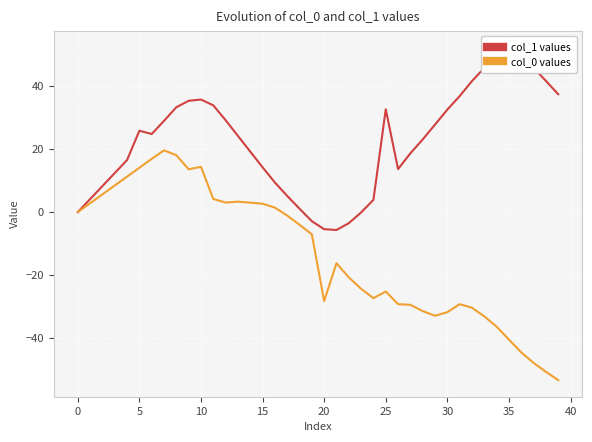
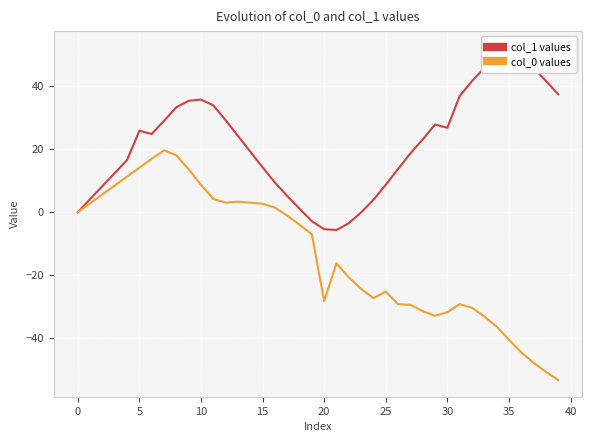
col_0 values, 10: 14 -> 9
col_1 values, 25: 33 -> 9
col_1 values, 30: 33 -> 27
